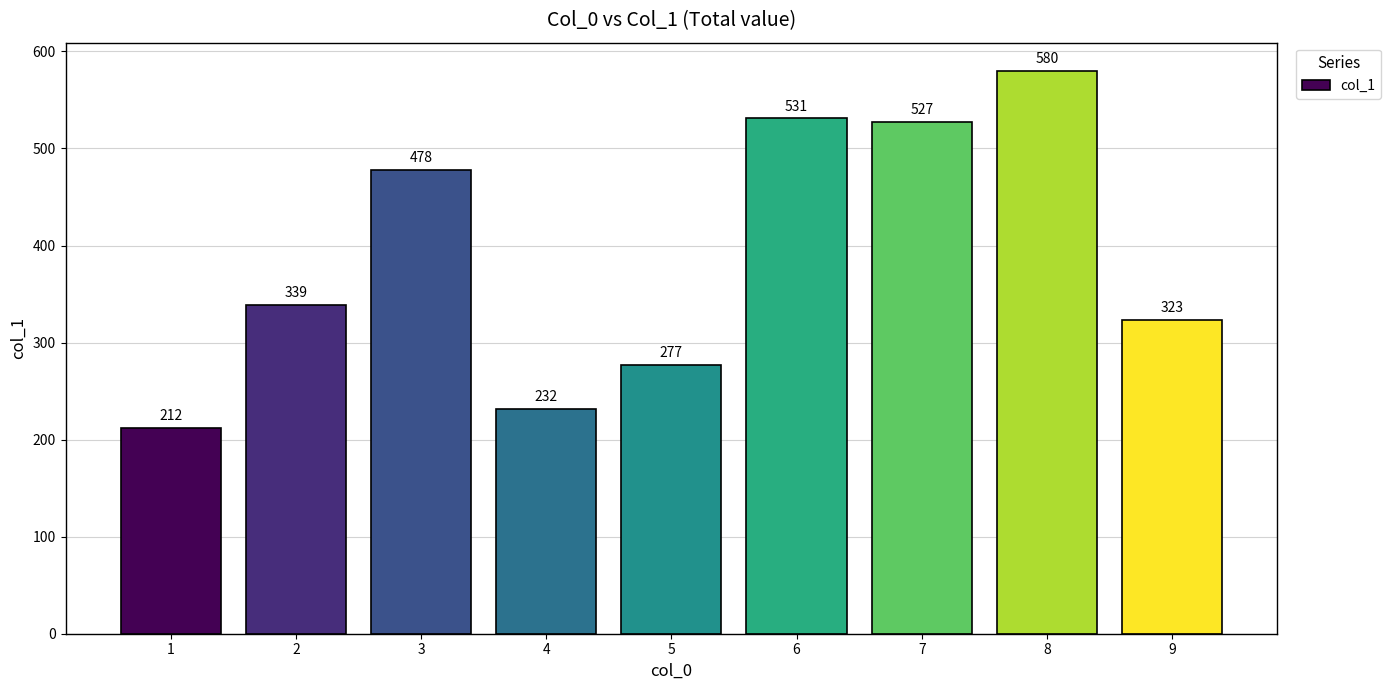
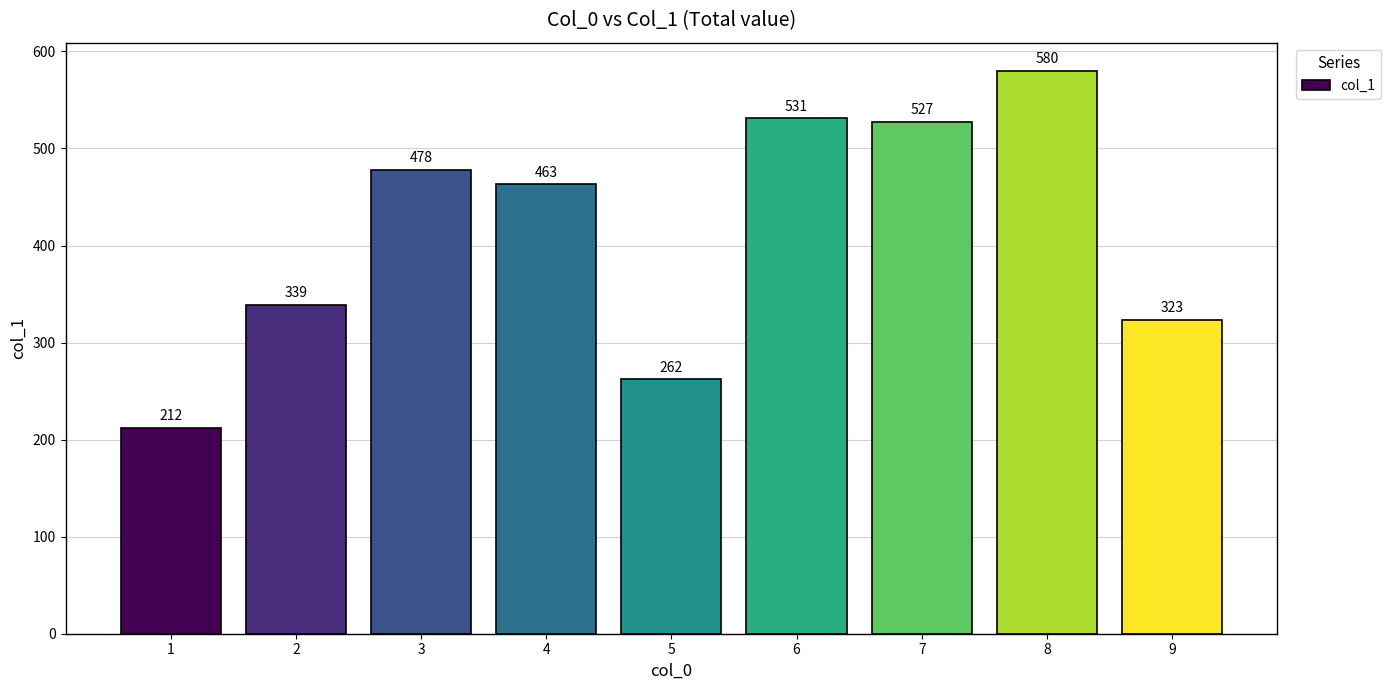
4: 232 -> 463
5: 277 -> 262
